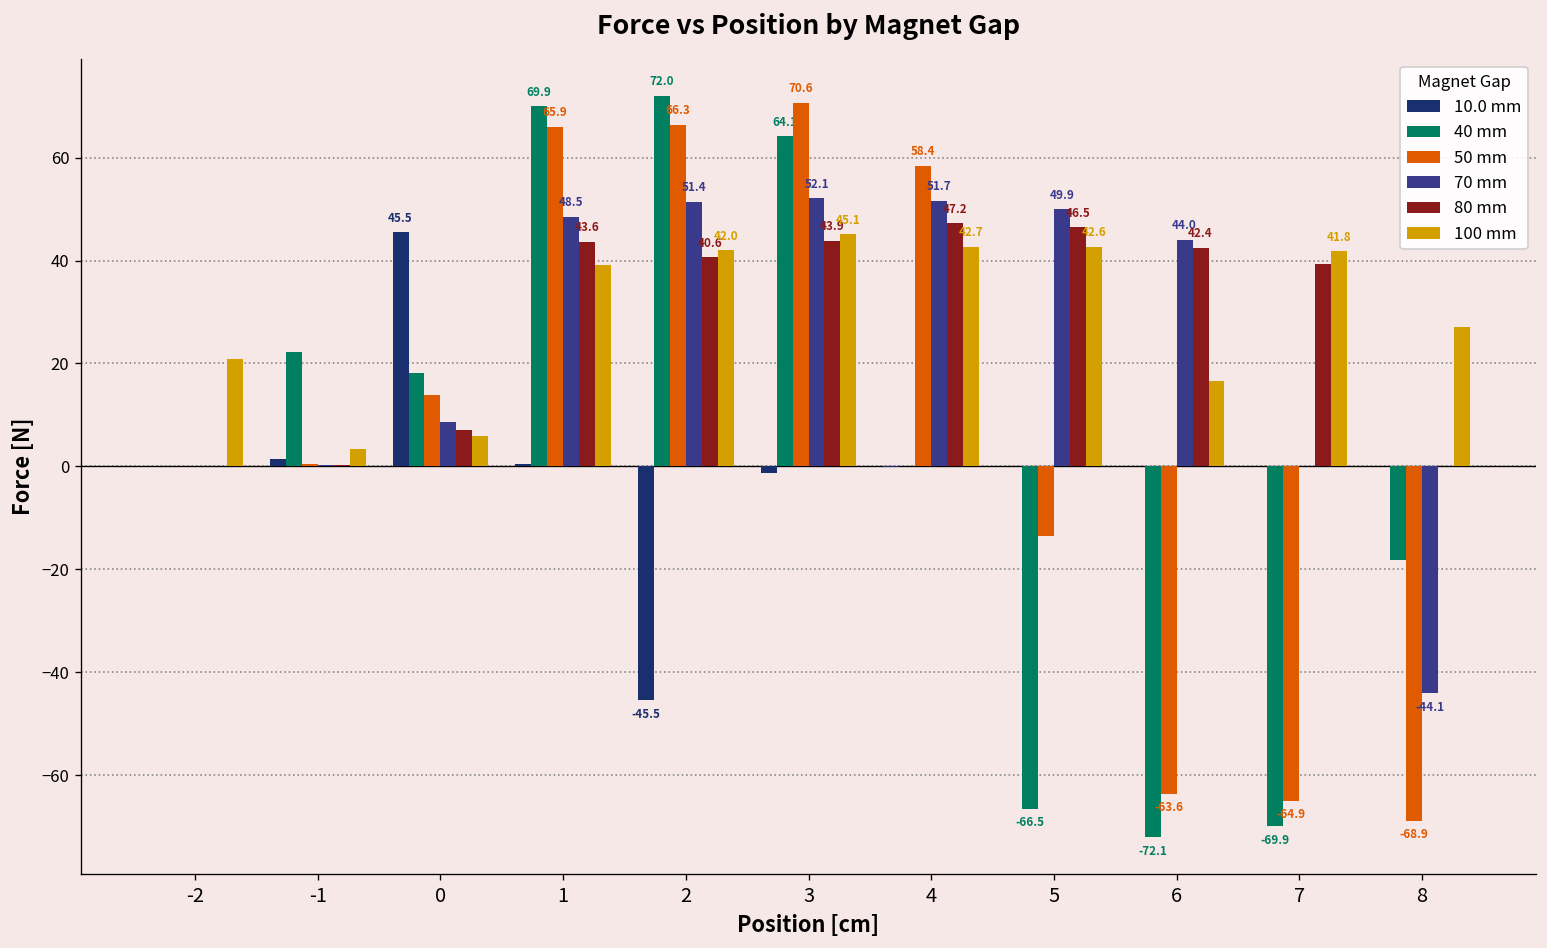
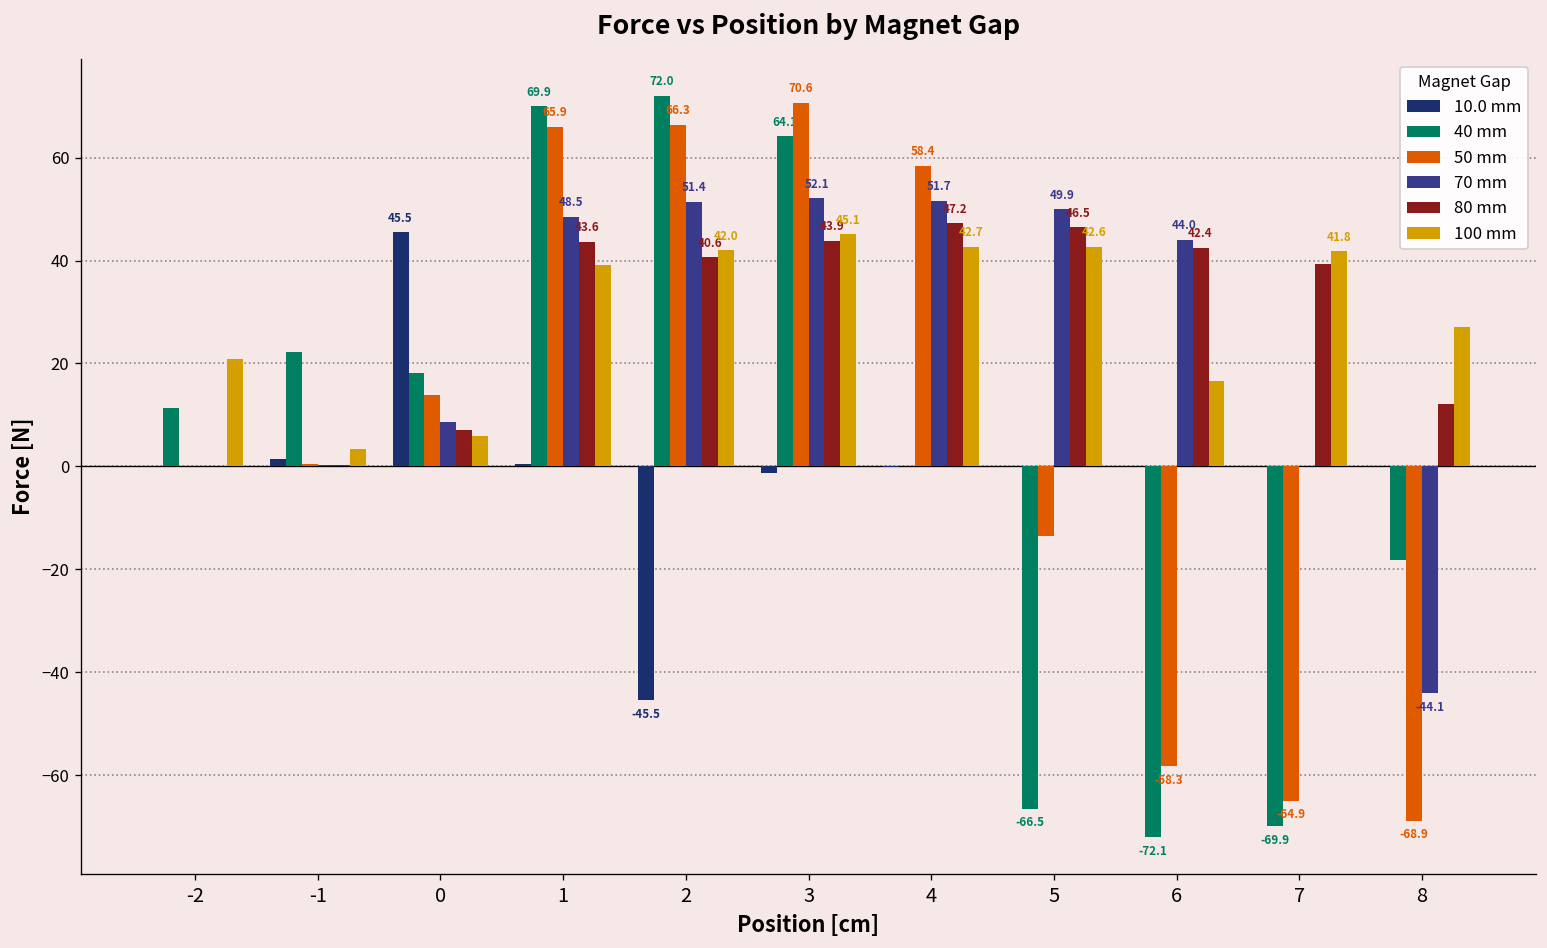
40 mm, -2: 0 -> 11
50 mm, 6: -63.6 -> -58.3
80 mm, 8: 0 -> 12
